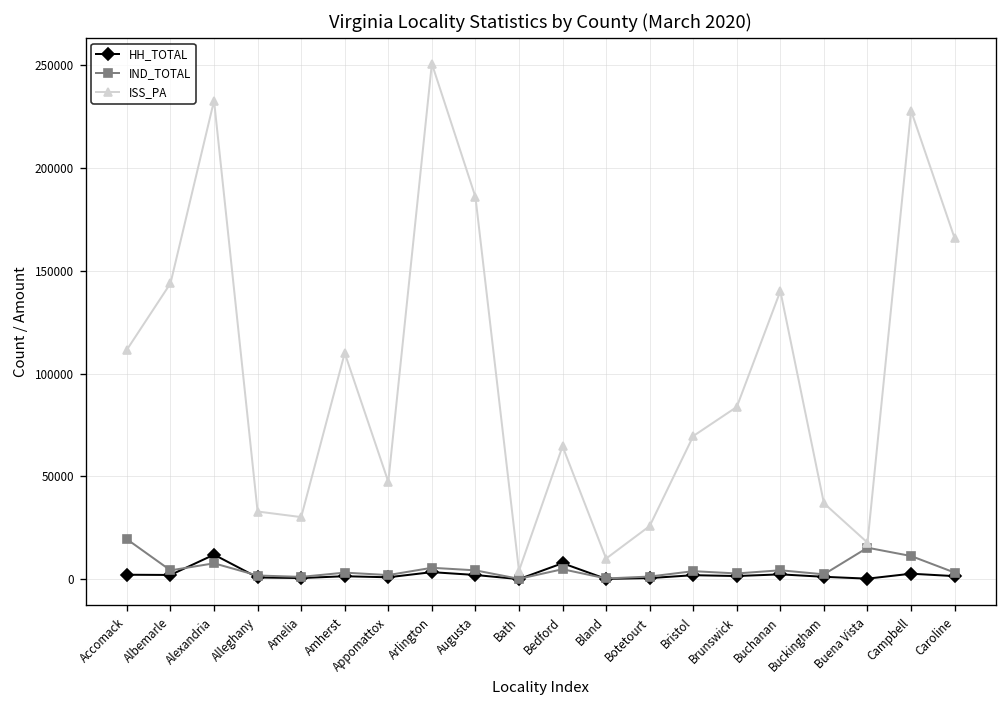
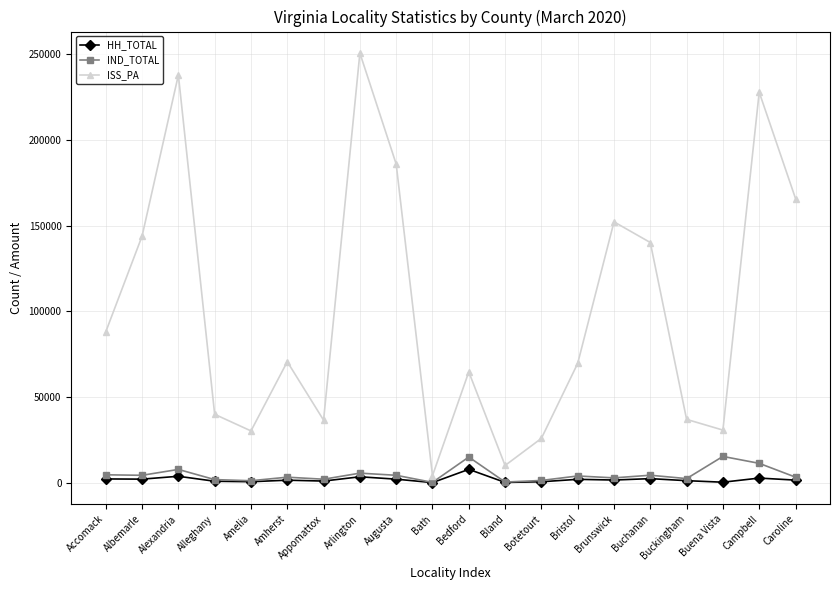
IND_TOTAL, Accomack: 20000 -> 5000
ISS_PA, Accomack: 112000 -> 88000
HH_TOTAL, Alexandria: 12000 -> 4000
ISS_PA, Alexandria: 233000 -> 238000
ISS_PA, Alleghany: 33000 -> 40000
ISS_PA, Amherst: 110000 -> 71000
ISS_PA, Appomattox: 47000 -> 37000
IND_TOTAL, Bedford: 5000 -> 15000
ISS_PA, Brunswick: 84000 -> 152000
ISS_PA, Buena Vista: 18000 -> 31000
